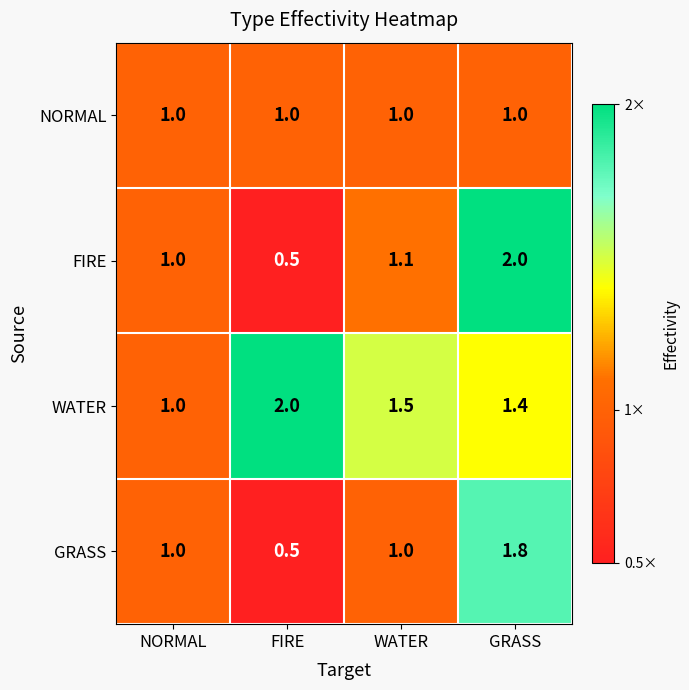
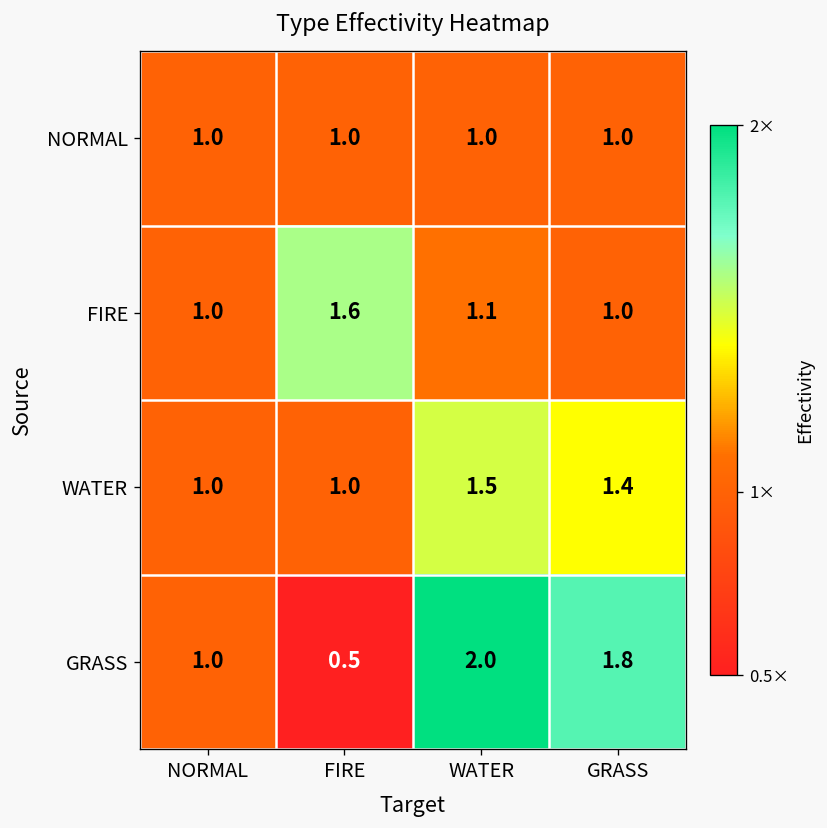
FIRE, FIRE: 0.5 -> 1.6
FIRE, GRASS: 2.0 -> 1.0
WATER, FIRE: 2.0 -> 1.0
GRASS, WATER: 1.0 -> 2.0
